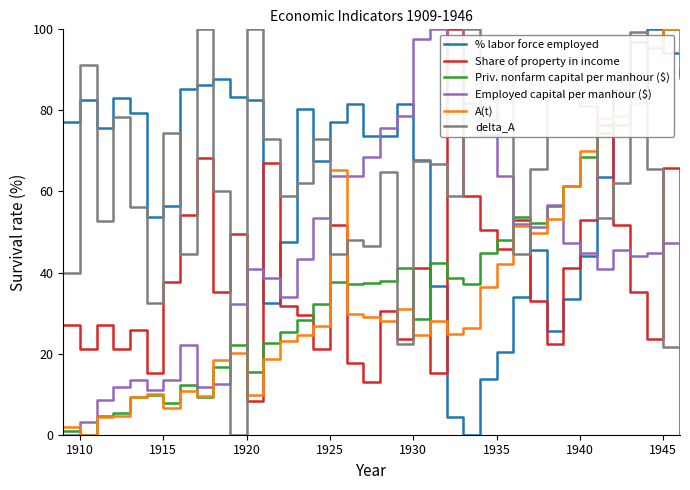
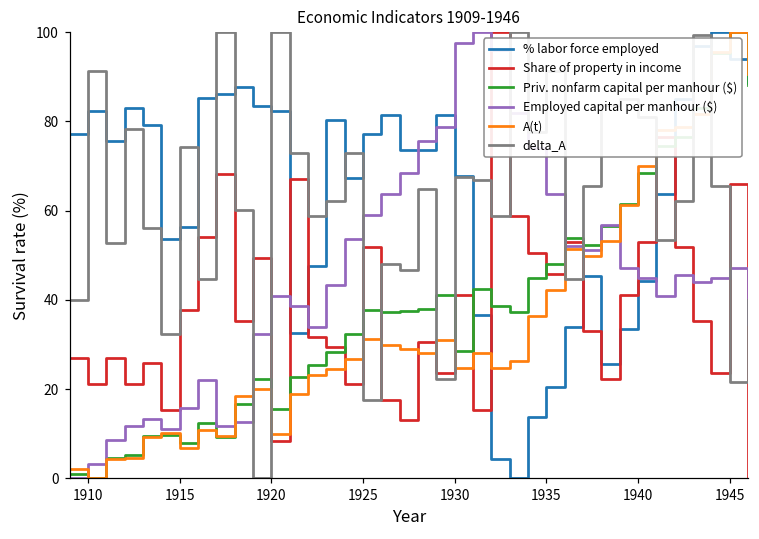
Employed capital per manhour ($), 1915: 13 -> 16
Employed capital per manhour ($), 1925: 64 -> 59
A(t), 1925: 65 -> 31
delta_A, 1925: 45 -> 18
